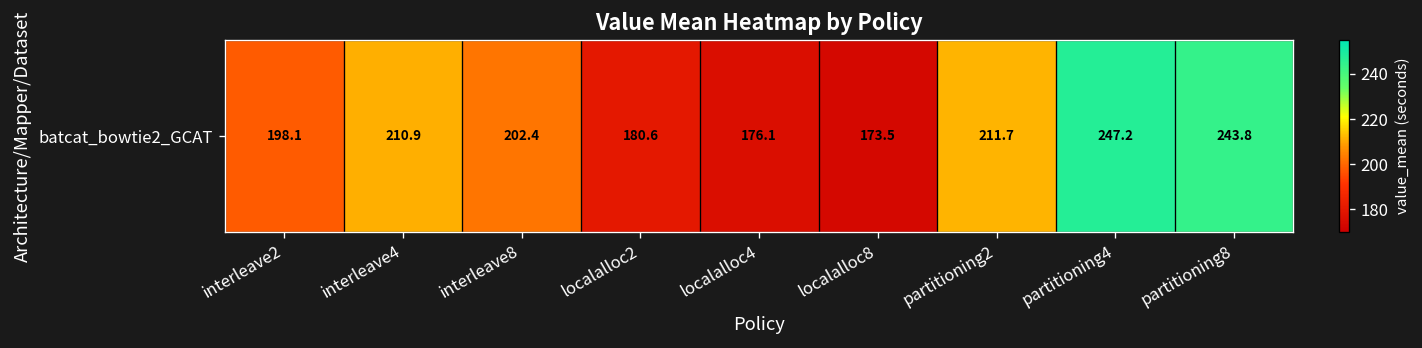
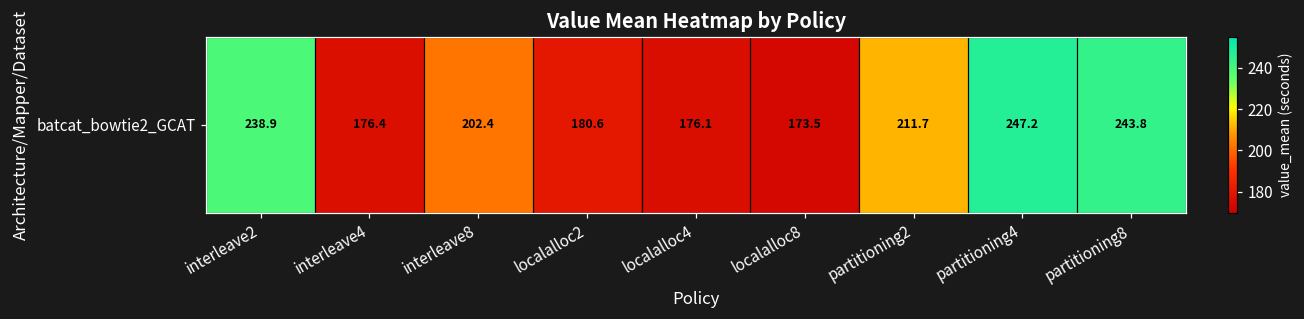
batcat_bowtie2_GCAT, interleave2: 198.1 -> 238.9
batcat_bowtie2_GCAT, interleave4: 210.9 -> 176.4
